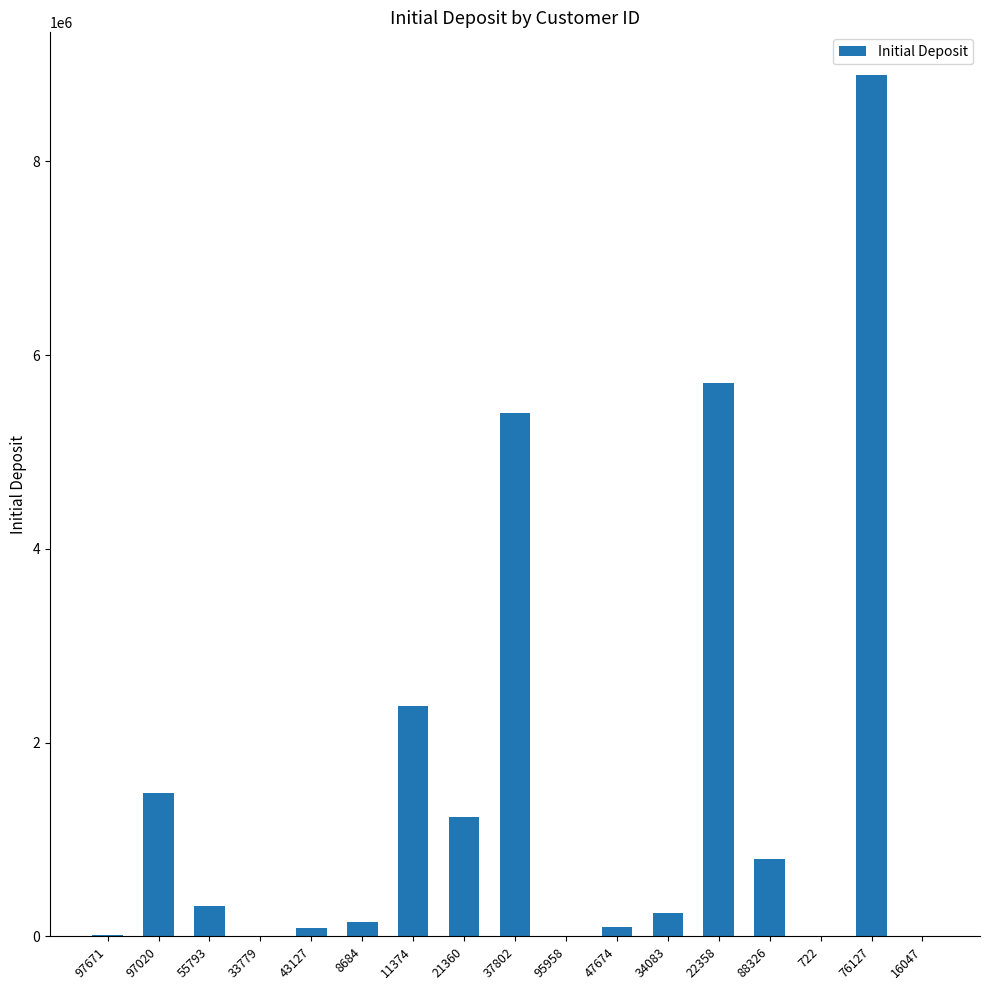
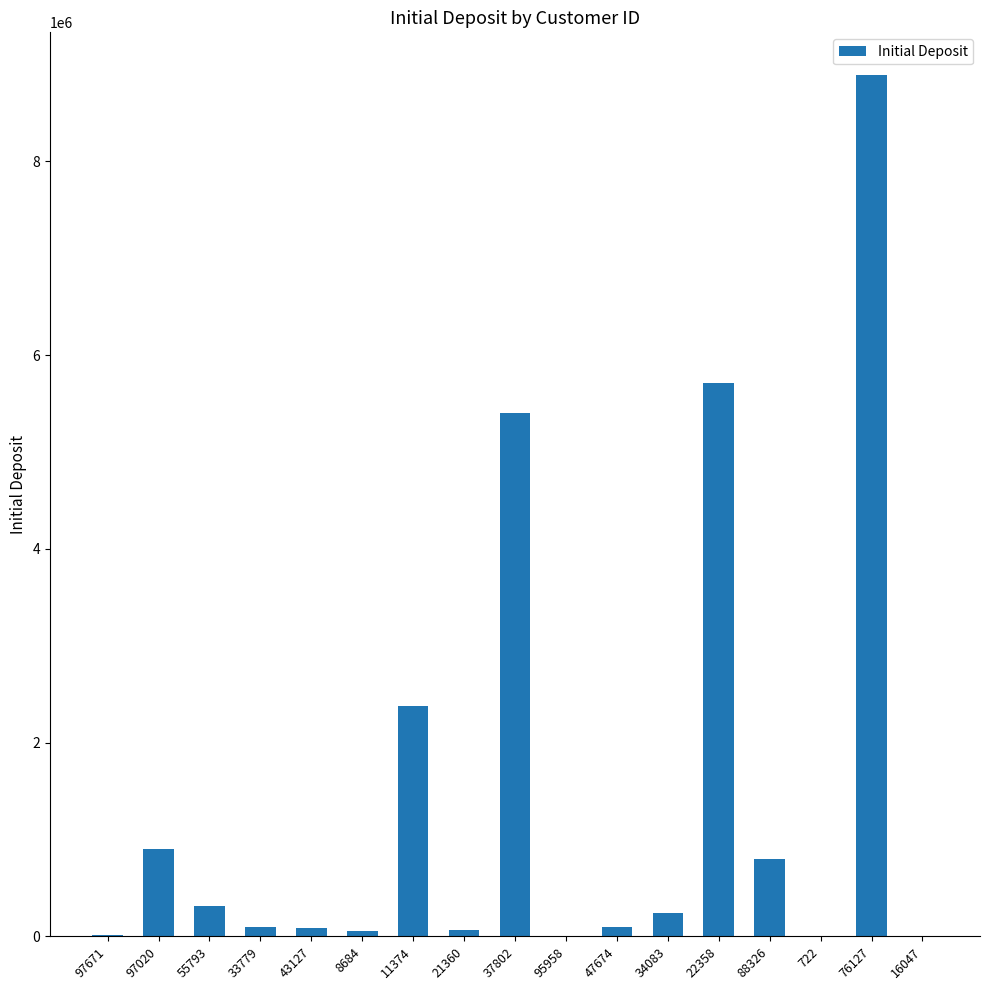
97020: 1500000 -> 900000
33779: 0 -> 100000
8684: 200000 -> 100000
21360: 1200000 -> 100000
